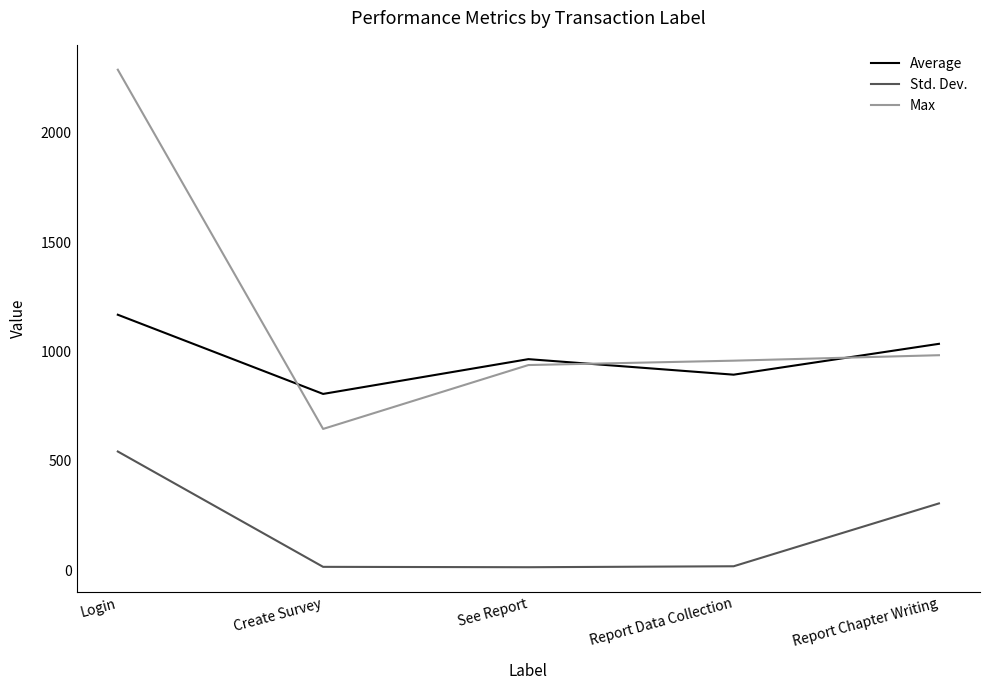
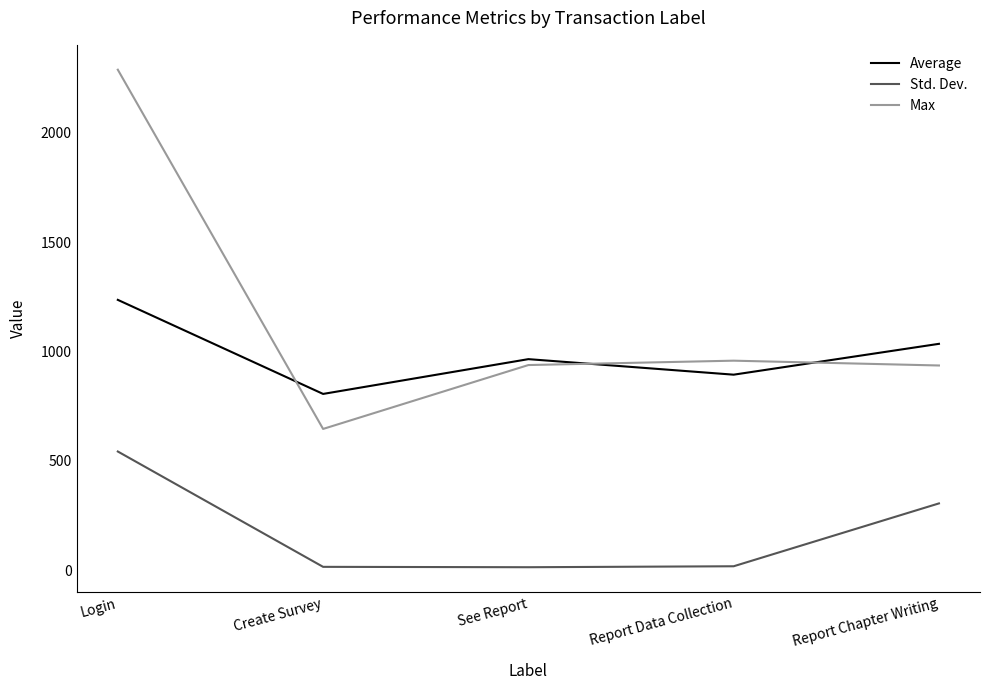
Average, Login: 1170 -> 1240
Max, Report Chapter Writing: 980 -> 940
